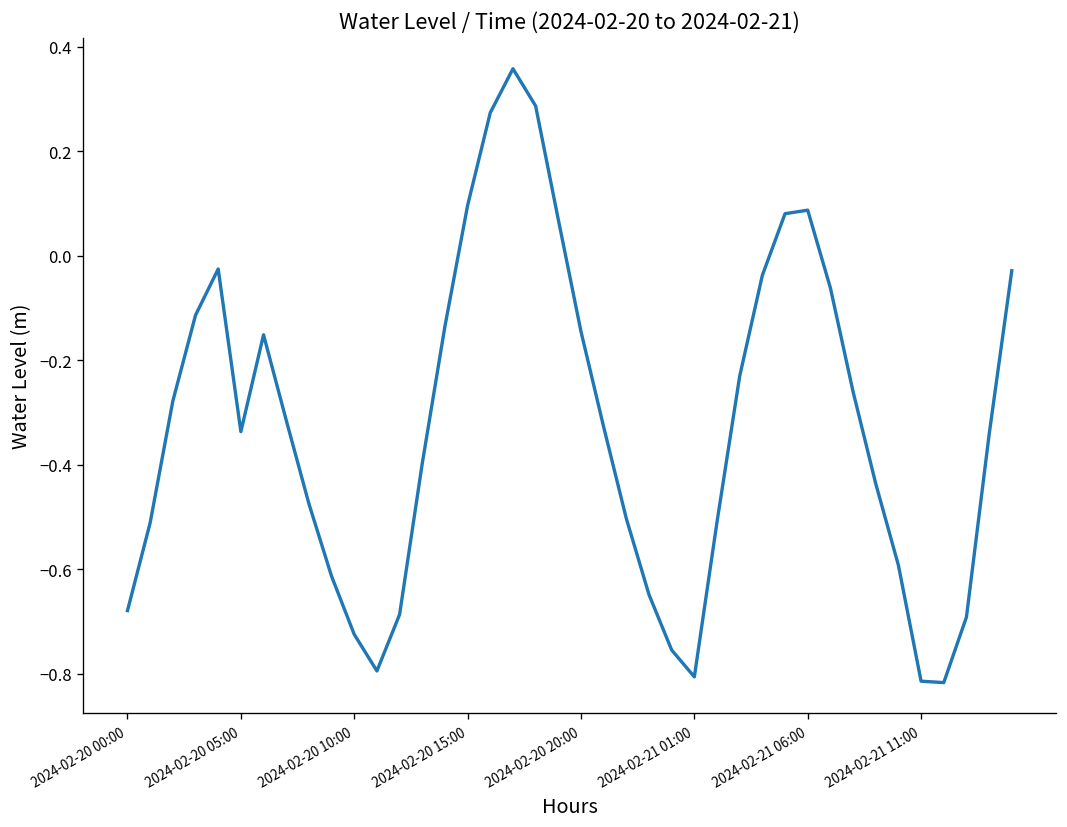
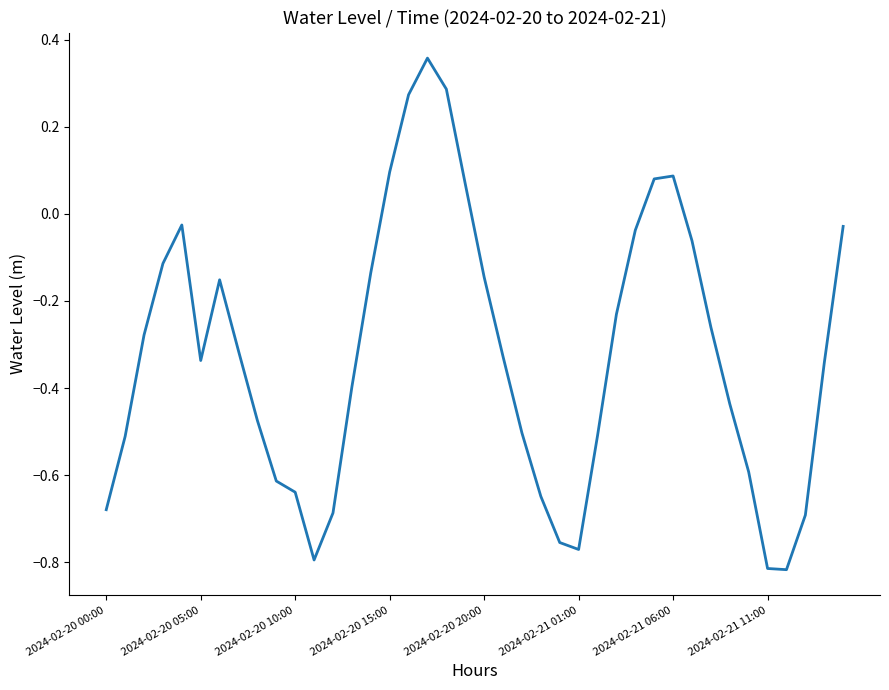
2024-02-20 10:00: -0.72 -> -0.64
2024-02-21 01:00: -0.81 -> -0.77
